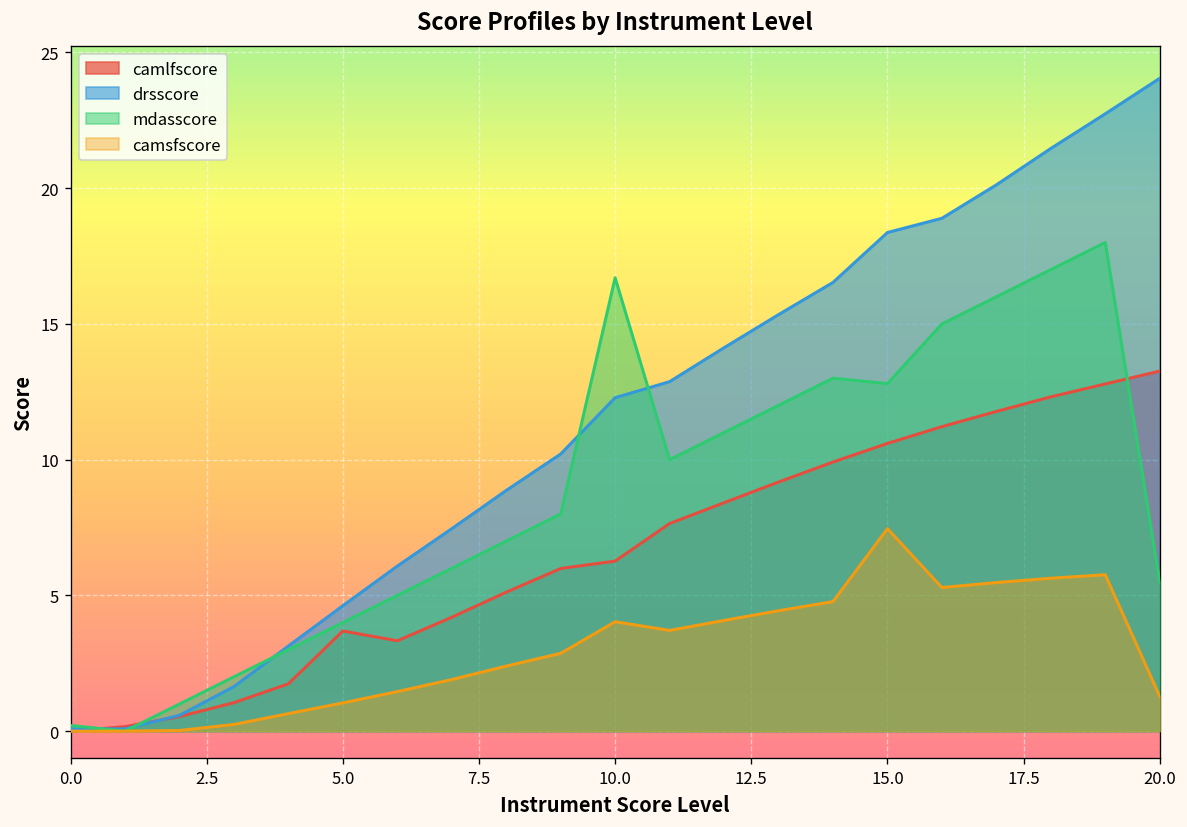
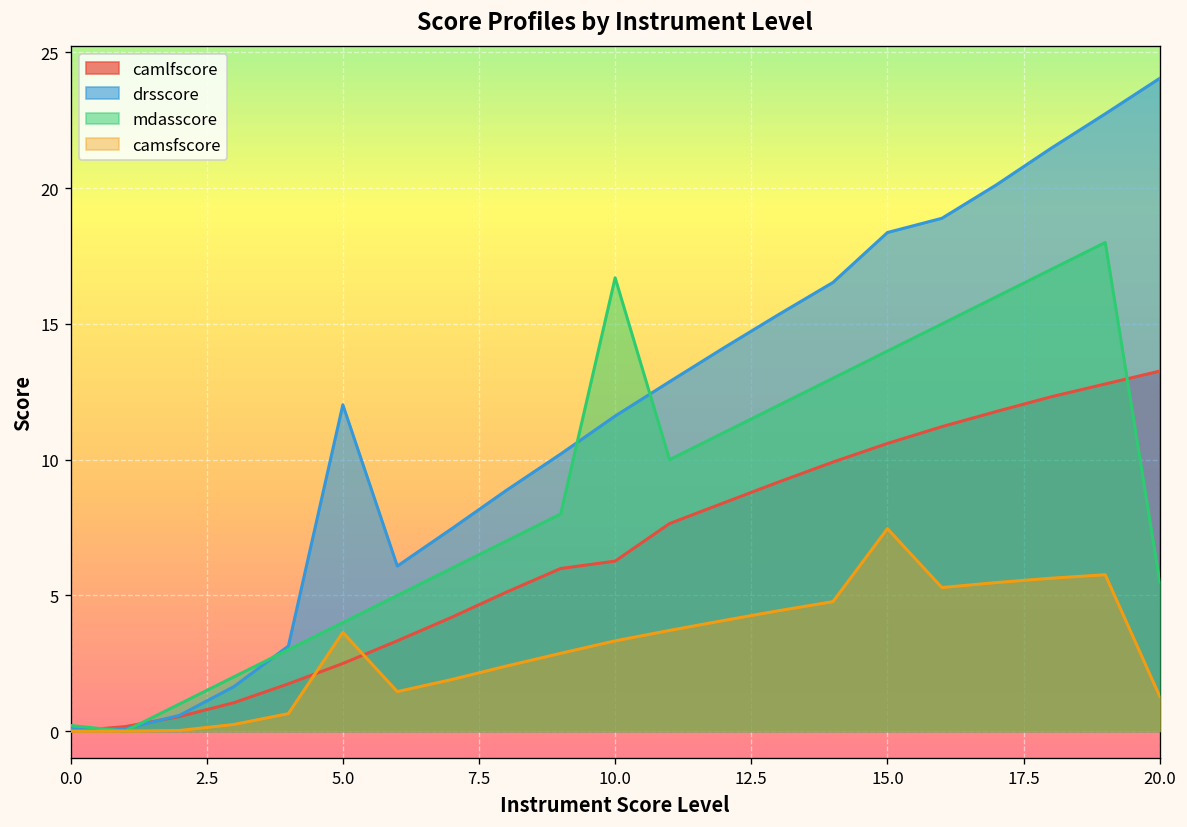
camlfscore, 5.0: 3.7 -> 2.5
drsscore, 5.0: 4.6 -> 12.0
camsfscore, 5.0: 1.0 -> 3.6
drsscore, 10.0: 12.3 -> 11.6
camsfscore, 10.0: 4.0 -> 3.3
mdasscore, 15.0: 12.8 -> 14.0
